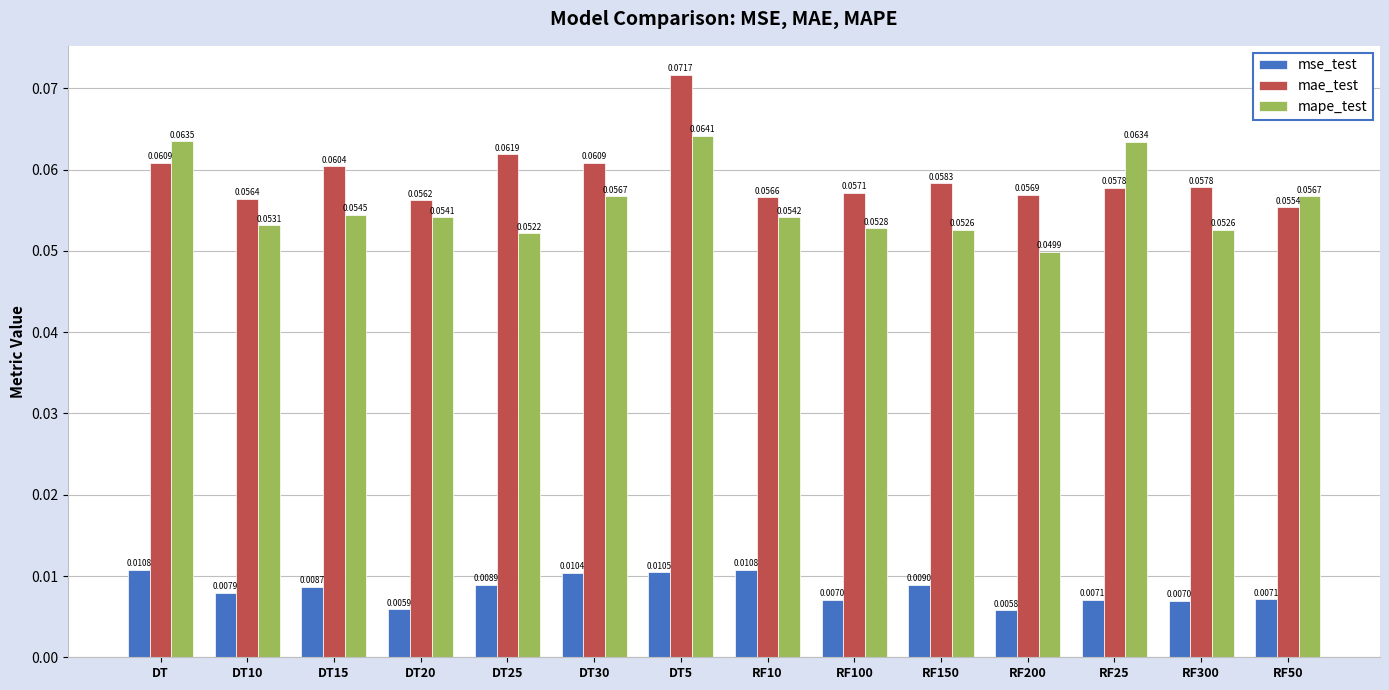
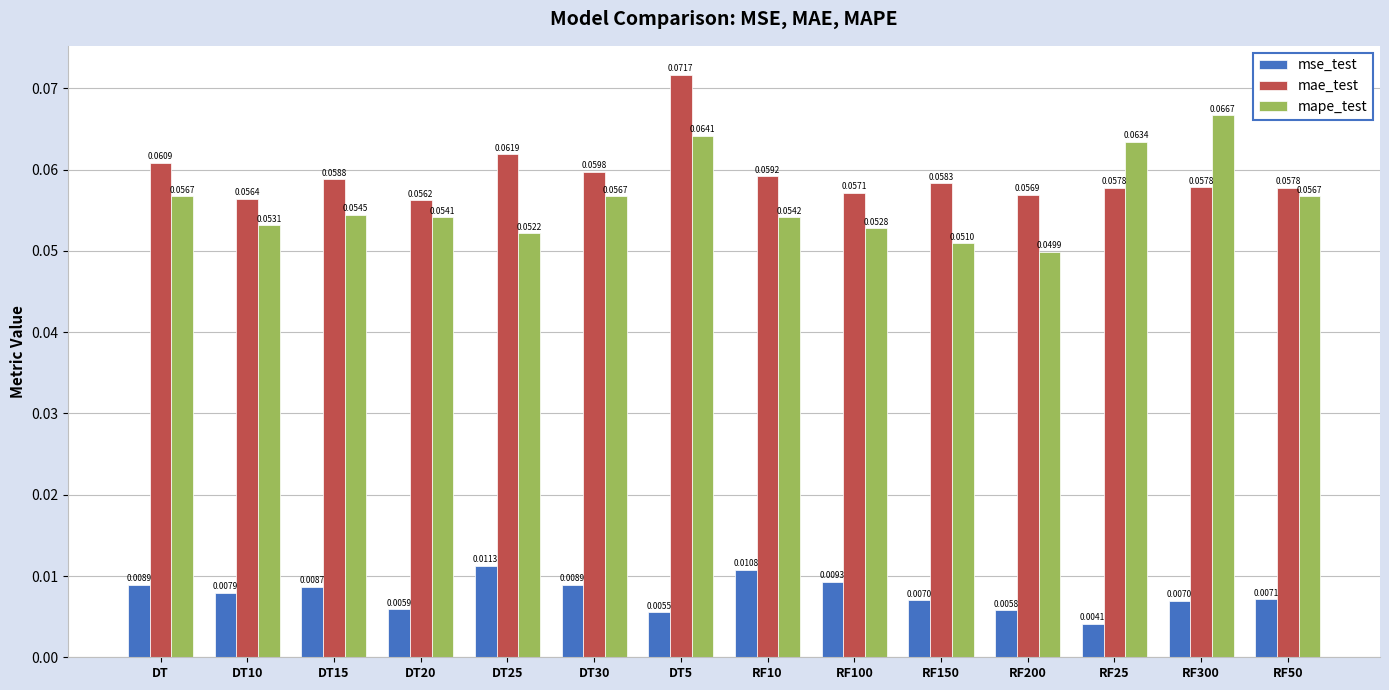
mse_test, DT: 0.0108 -> 0.0089
mape_test, DT: 0.0635 -> 0.0567
mae_test, DT15: 0.0604 -> 0.0588
mse_test, DT25: 0.0089 -> 0.0113
mse_test, DT30: 0.0104 -> 0.0089
mae_test, DT30: 0.0609 -> 0.0598
mse_test, DT5: 0.0105 -> 0.0055
mae_test, RF10: 0.0566 -> 0.0592
mse_test, RF100: 0.0070 -> 0.0093
mse_test, RF150: 0.0090 -> 0.0070
mape_test, RF150: 0.0526 -> 0.0510
mse_test, RF25: 0.0071 -> 0.0041
mape_test, RF300: 0.0526 -> 0.0667
mae_test, RF50: 0.0554 -> 0.0578
